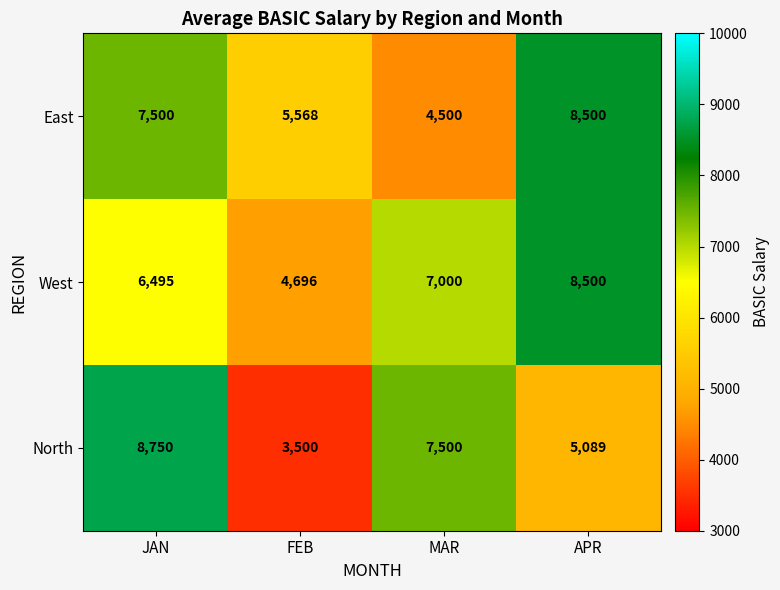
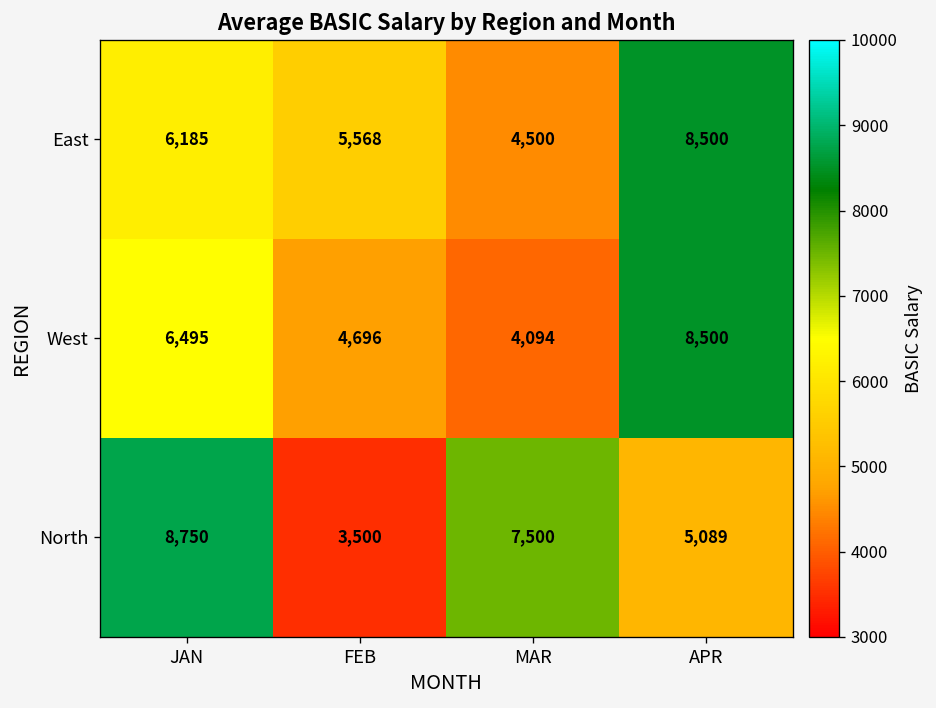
East, JAN: 7,500 -> 6,185
West, MAR: 7,000 -> 4,094
